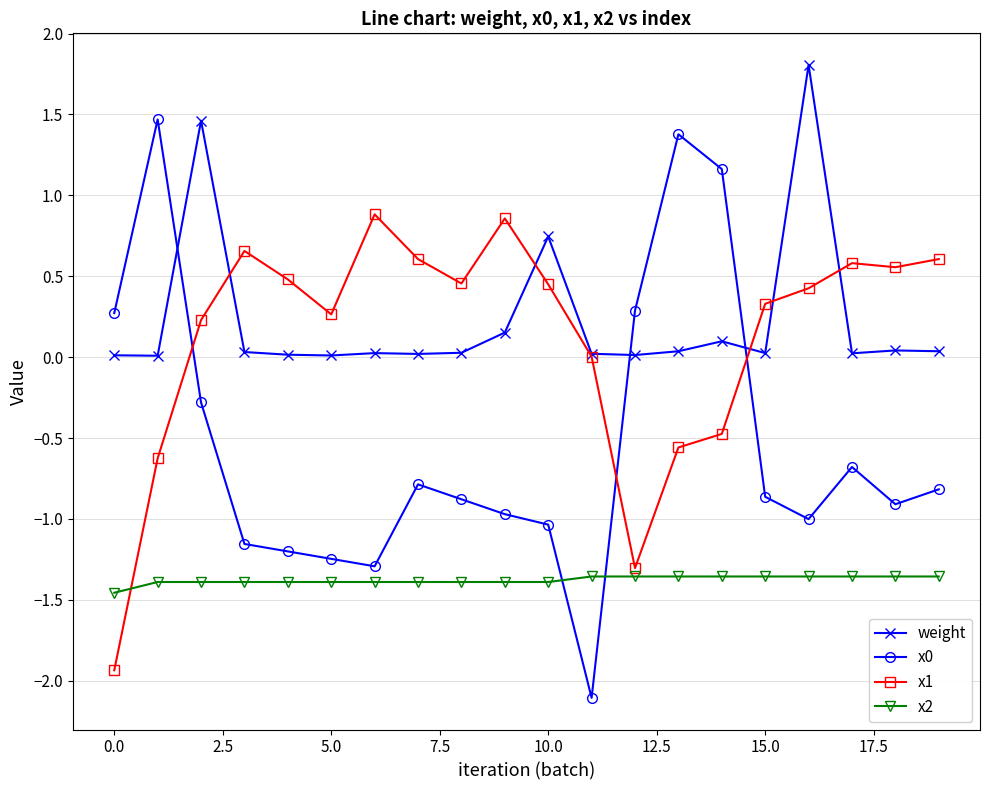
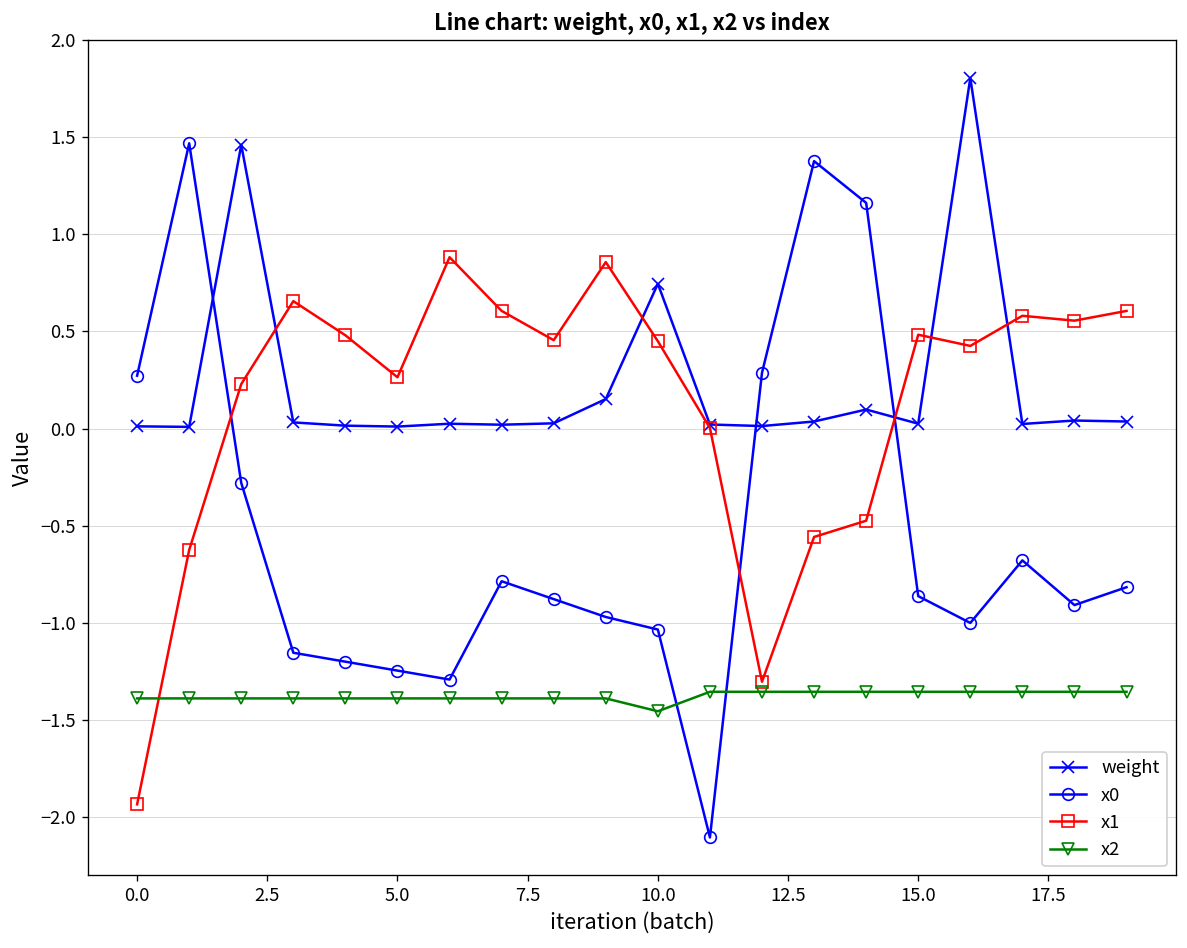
x2, 0.0: -1.46 -> -1.39
x2, 10.0: -1.39 -> -1.46
x1, 15.0: 0.33 -> 0.48
